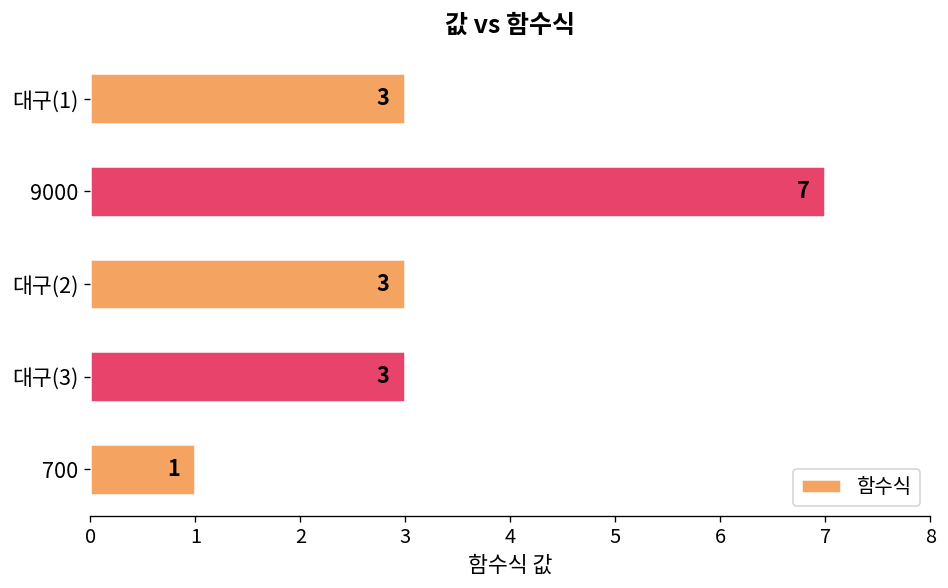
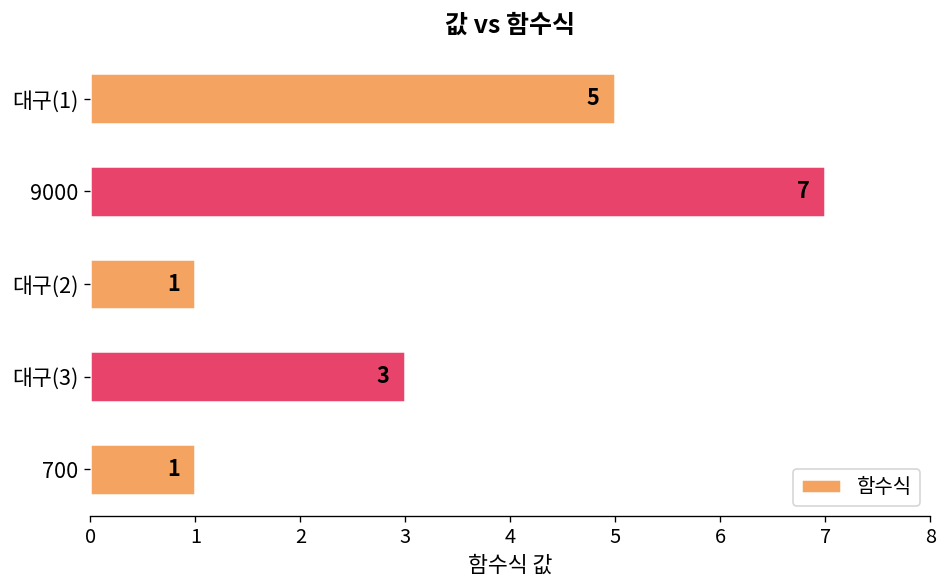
대구(1): 3 -> 5
대구(2): 3 -> 1
